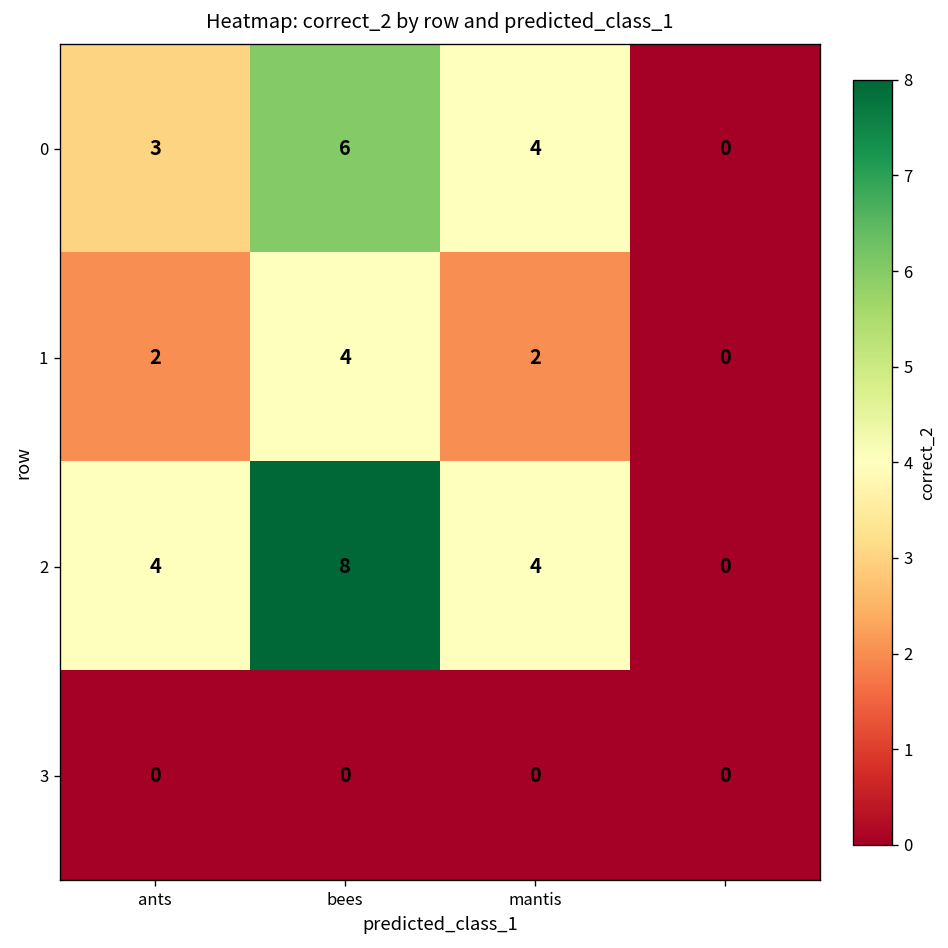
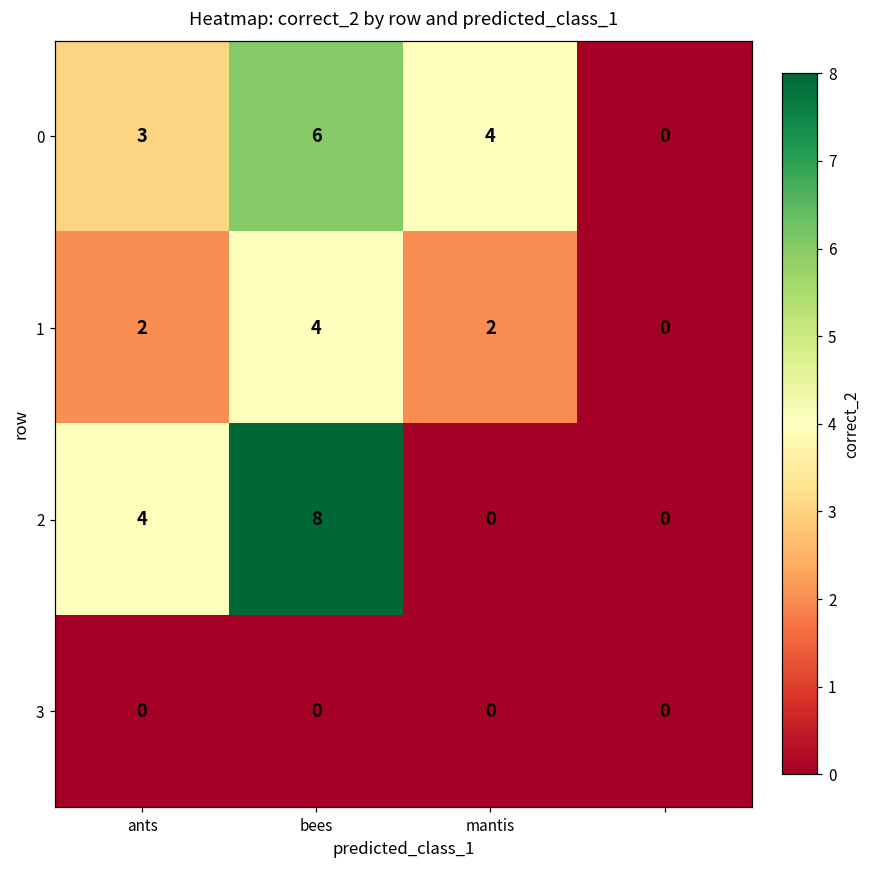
2, mantis: 4 -> 0
